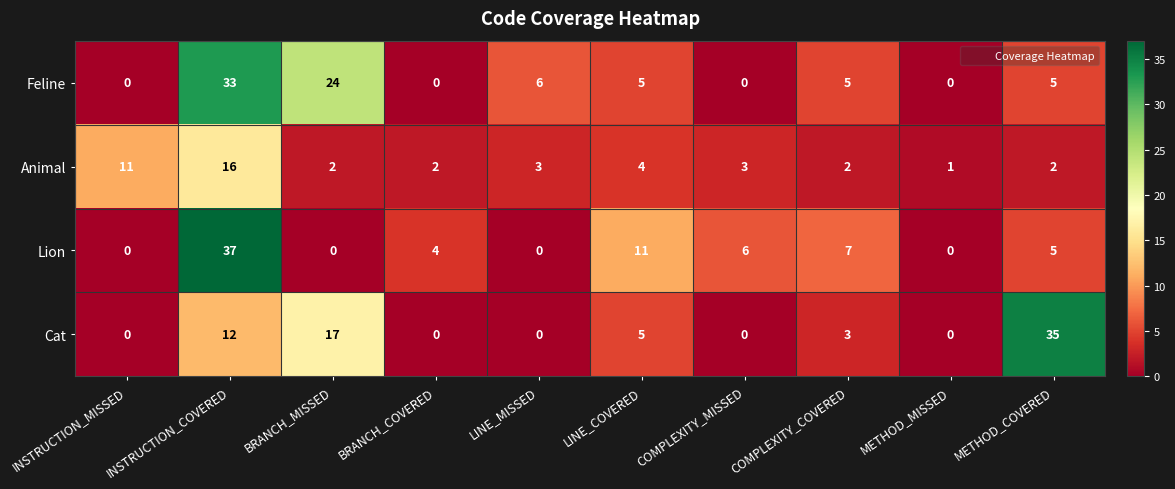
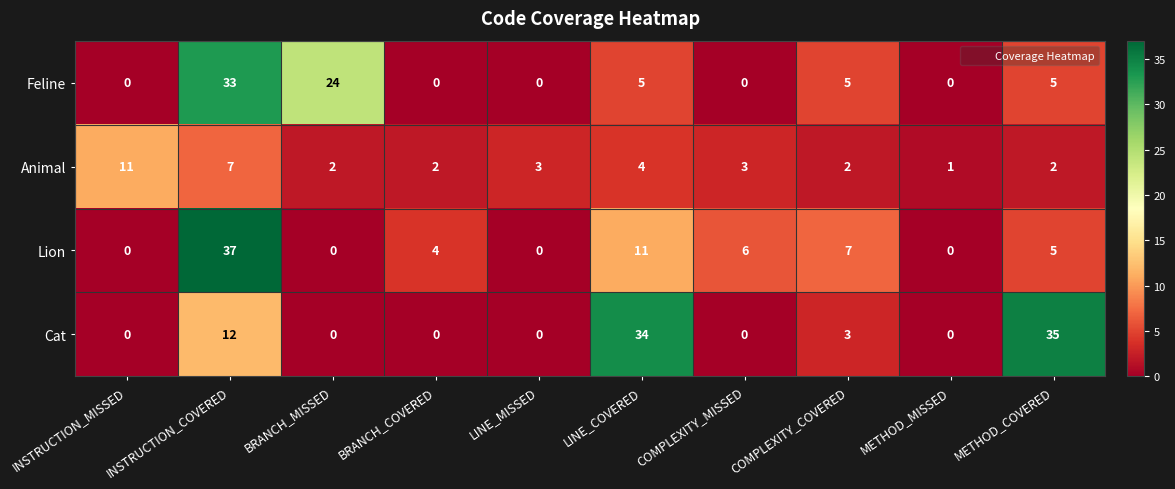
Feline, LINE_MISSED: 6 -> 0
Animal, INSTRUCTION_COVERED: 16 -> 7
Cat, BRANCH_MISSED: 17 -> 0
Cat, LINE_COVERED: 5 -> 34
